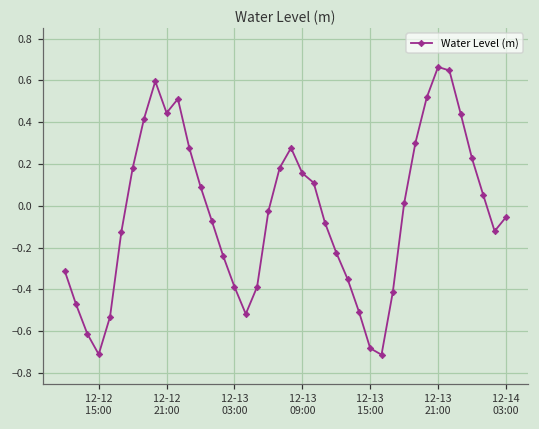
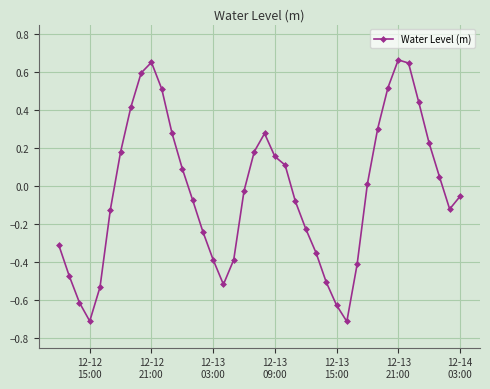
12-12 21:00: 0.44 -> 0.65
12-13 15:00: -0.68 -> -0.63
